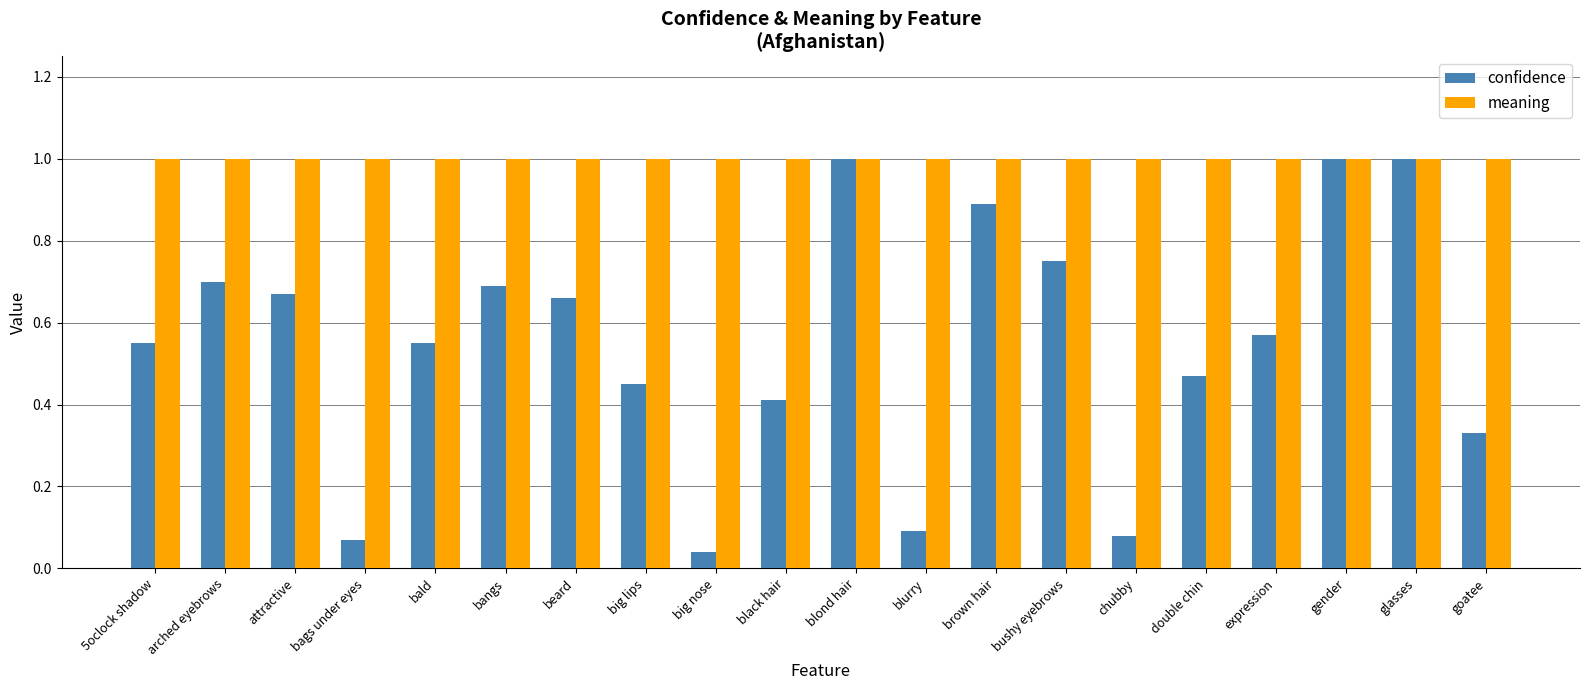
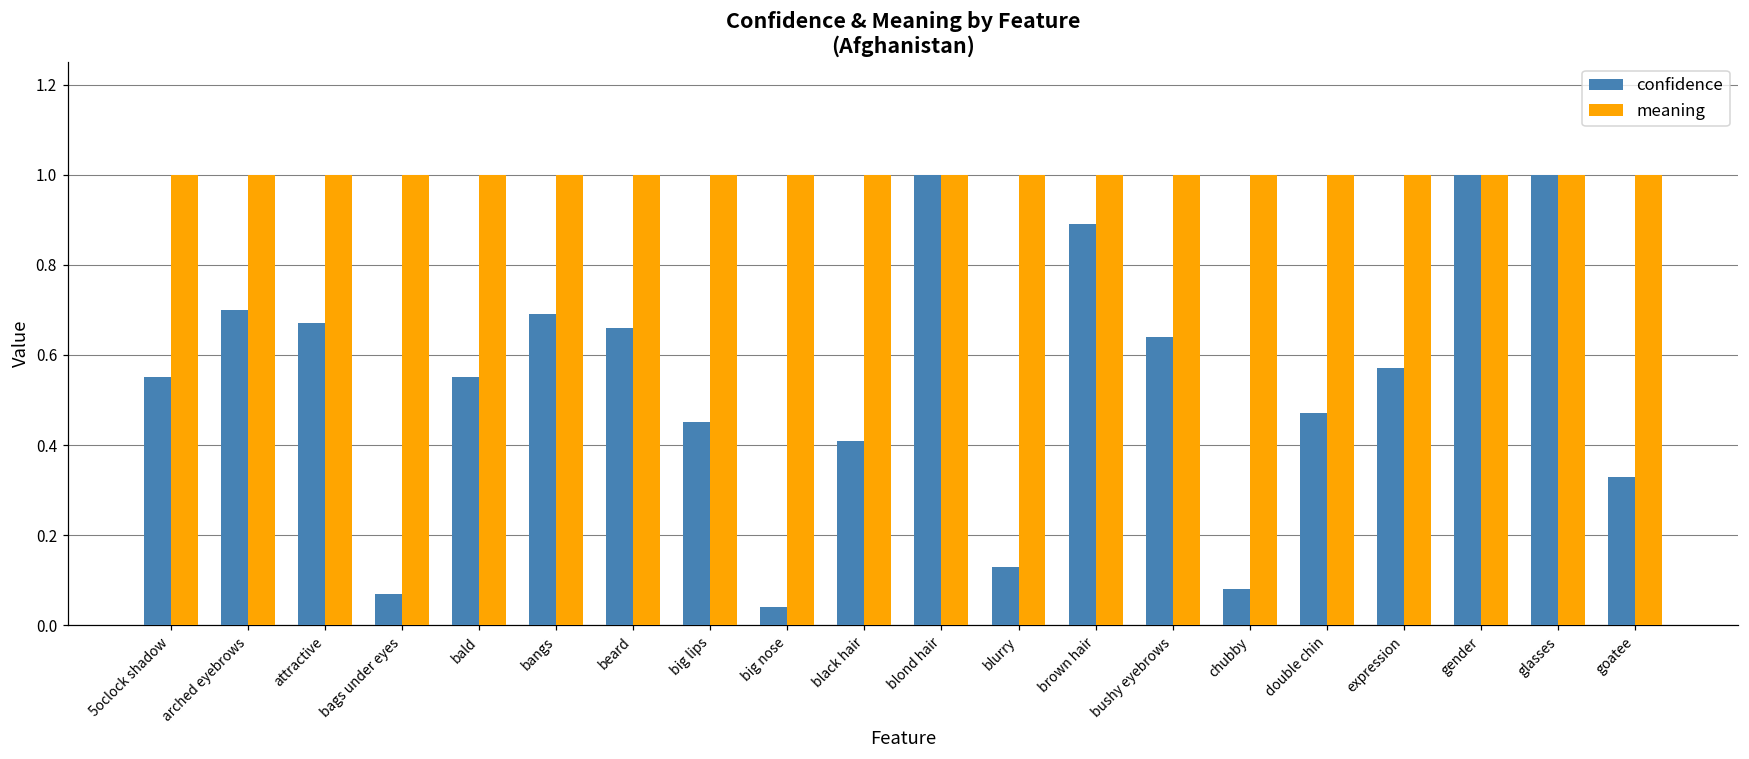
confidence, blurry: 0.09 -> 0.13
confidence, bushy eyebrows: 0.75 -> 0.64
